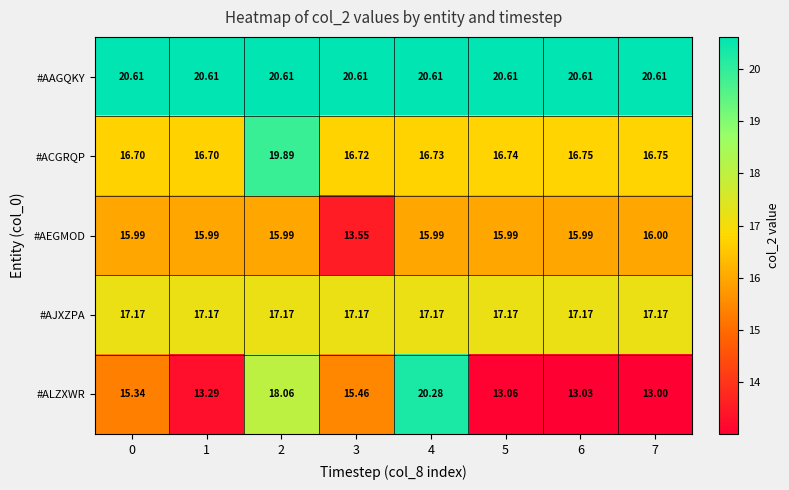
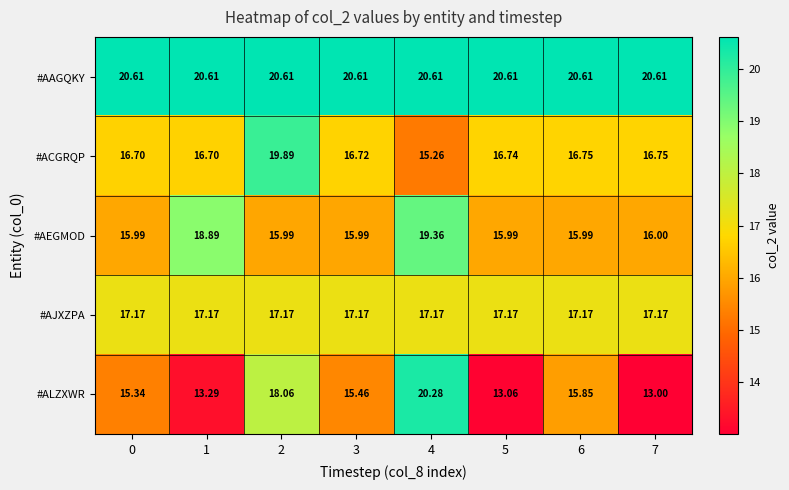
#ACGRQP, 4: 16.73 -> 15.26
#AEGMOD, 1: 15.99 -> 18.89
#AEGMOD, 3: 13.55 -> 15.99
#AEGMOD, 4: 15.99 -> 19.36
#ALZXWR, 6: 13.03 -> 15.85
